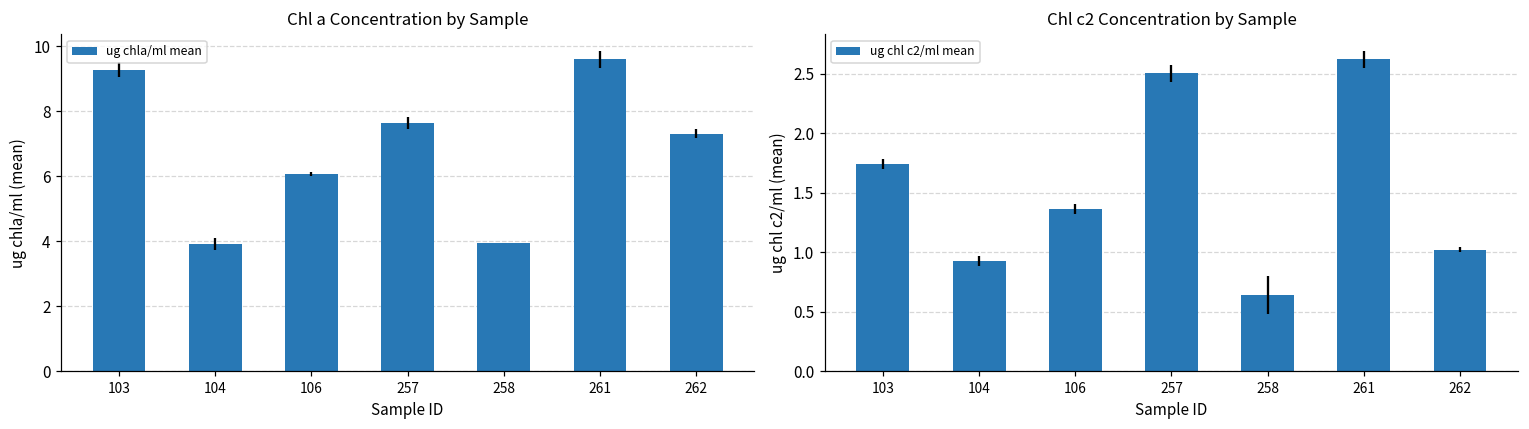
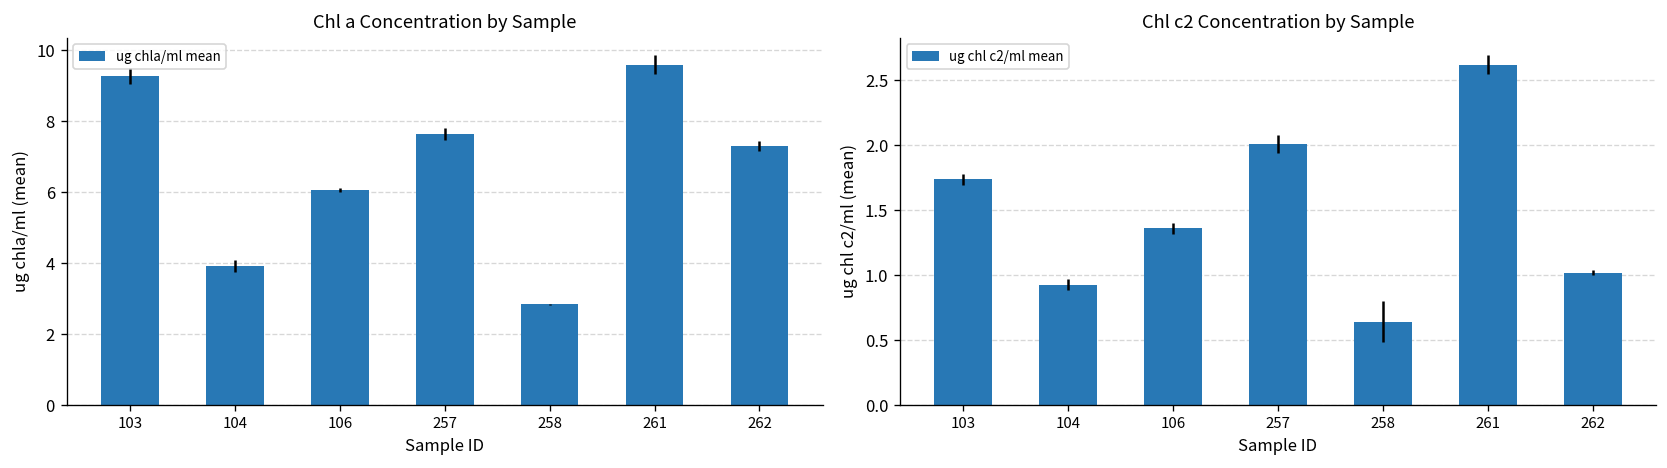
Chl a Concentration by Sample, 258: 4.0 -> 2.8
Chl c2 Concentration by Sample, 257: 2.50 -> 2.01
